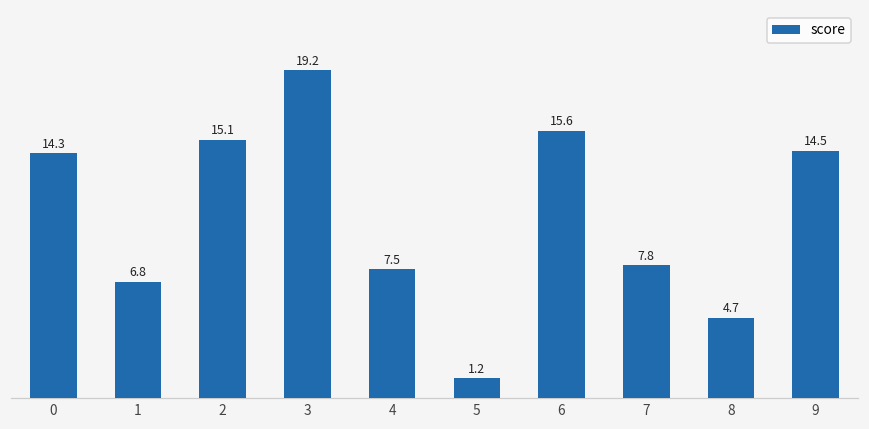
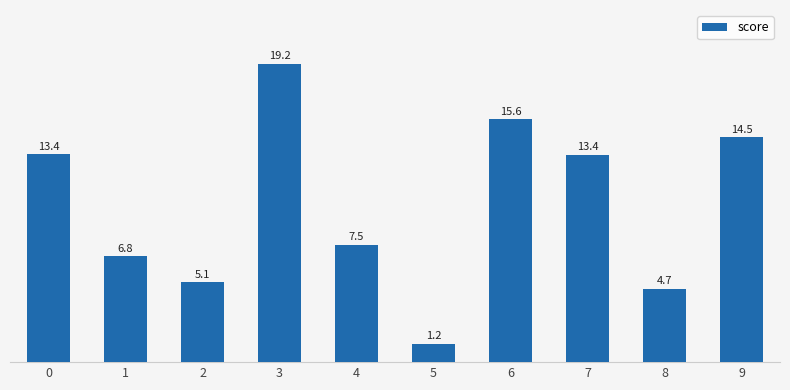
0: 14.3 -> 13.4
2: 15.1 -> 5.1
7: 7.8 -> 13.4
